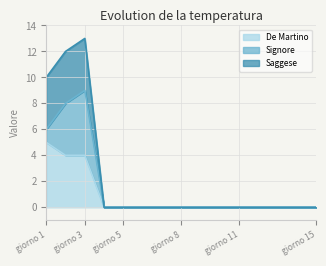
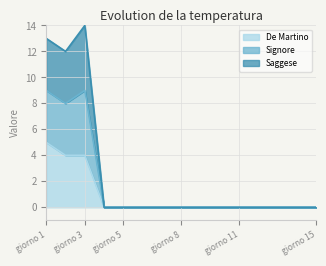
Signore, giorno 1: 1 -> 4
Saggese, giorno 3: 4 -> 5
